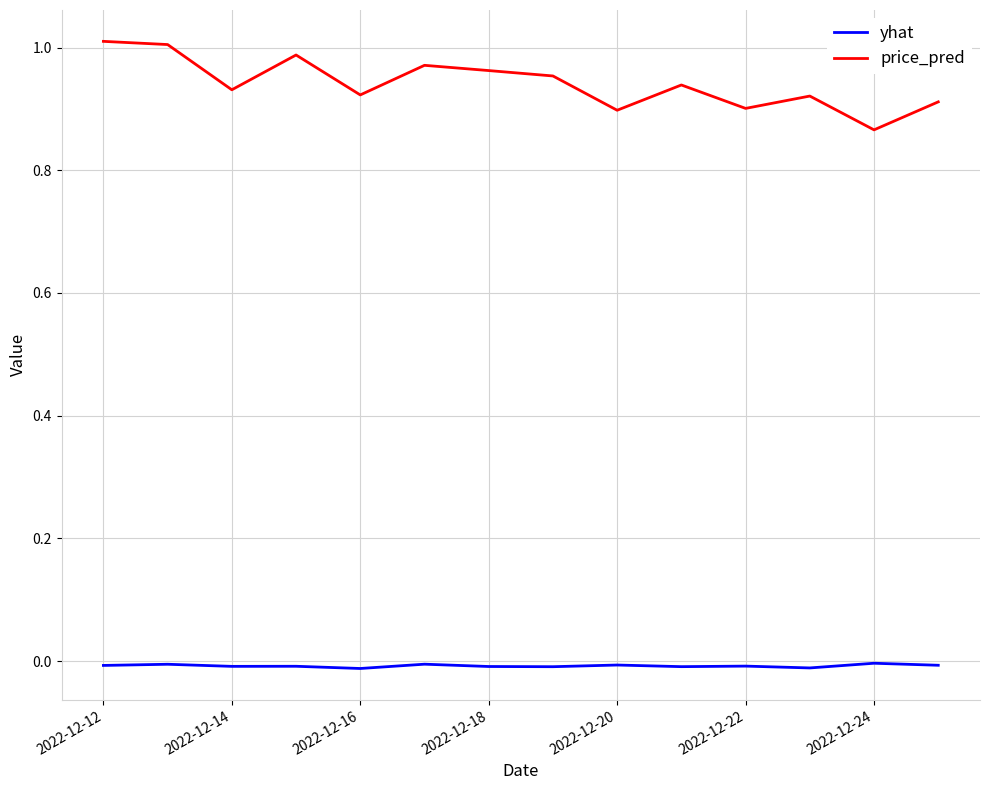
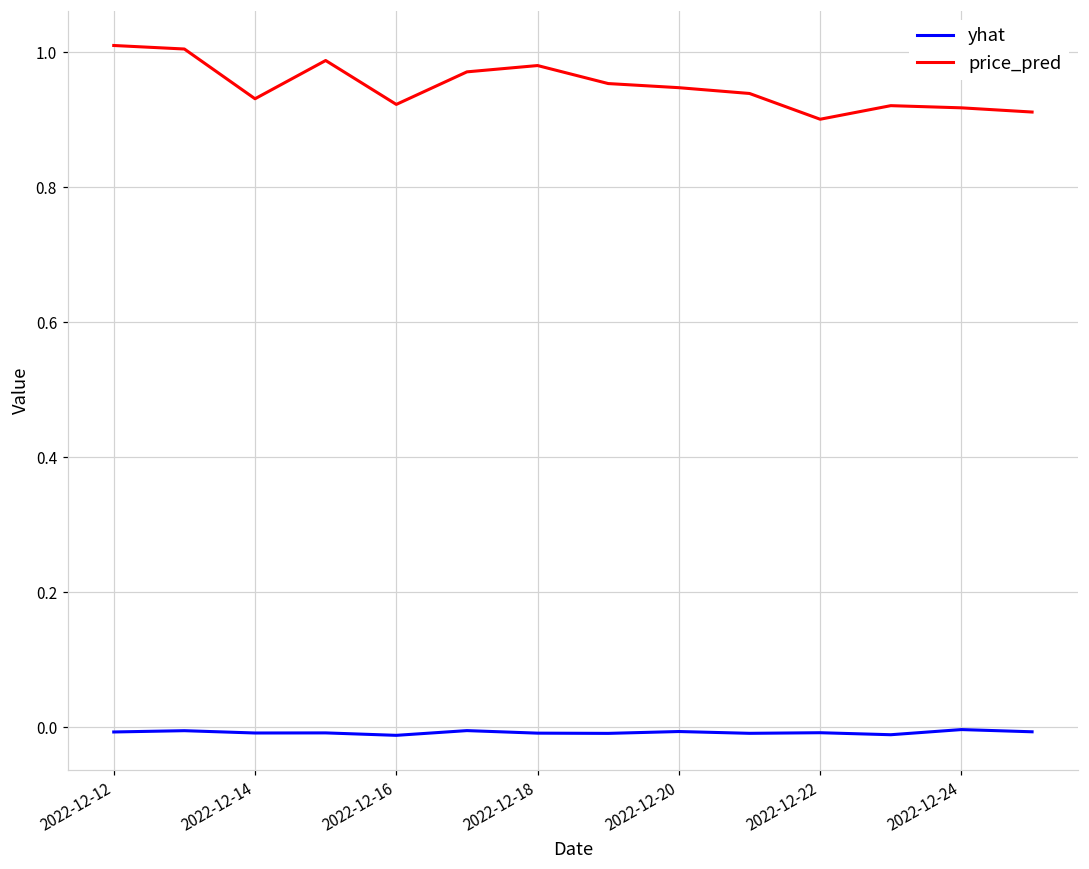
price_pred, 2022-12-18: 0.96 -> 0.98
price_pred, 2022-12-20: 0.90 -> 0.95
price_pred, 2022-12-24: 0.87 -> 0.92
